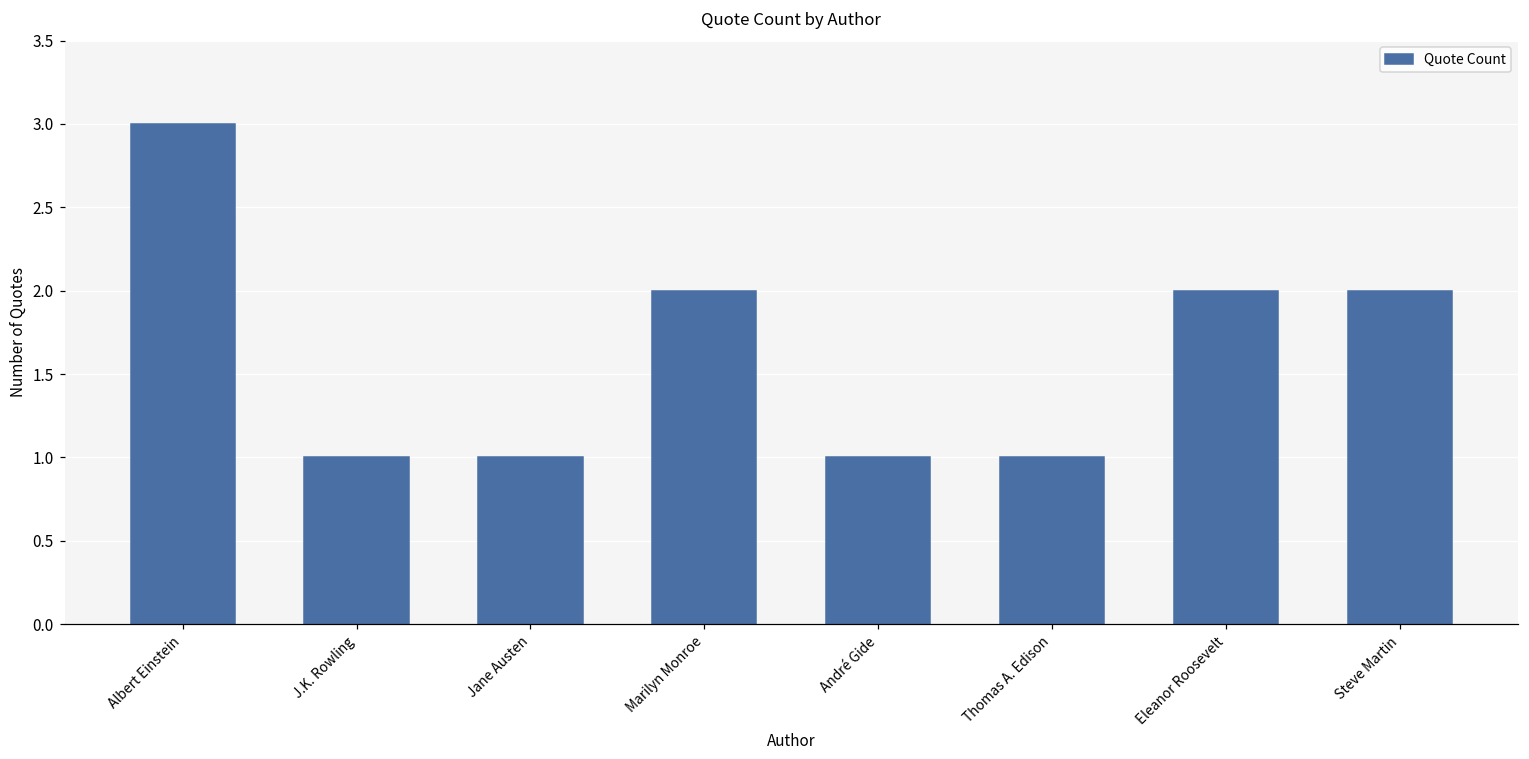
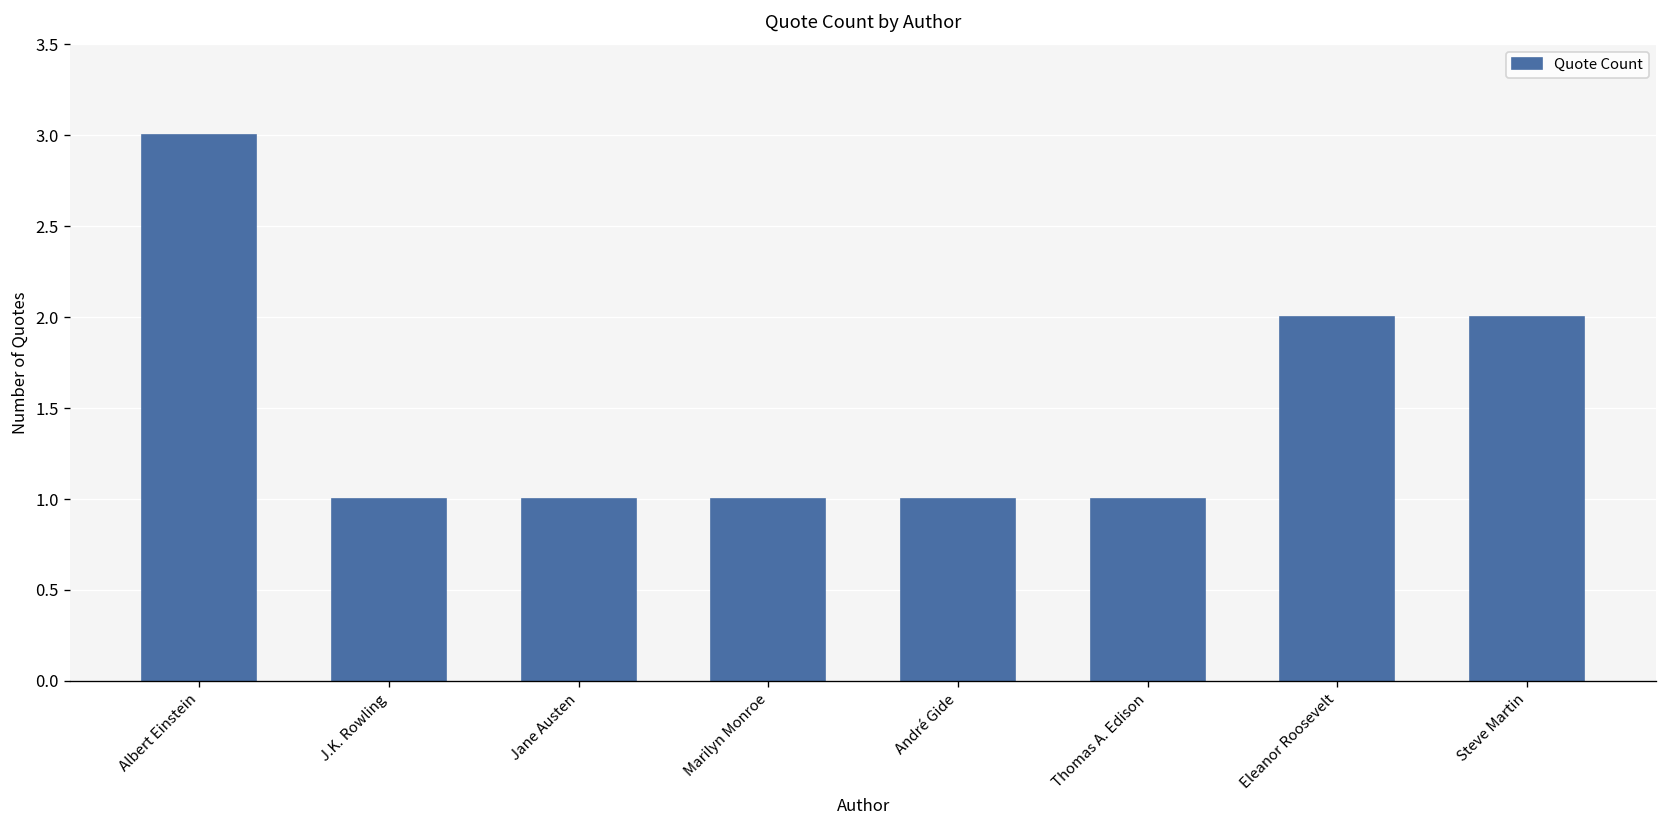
Marilyn Monroe: 2 -> 1
